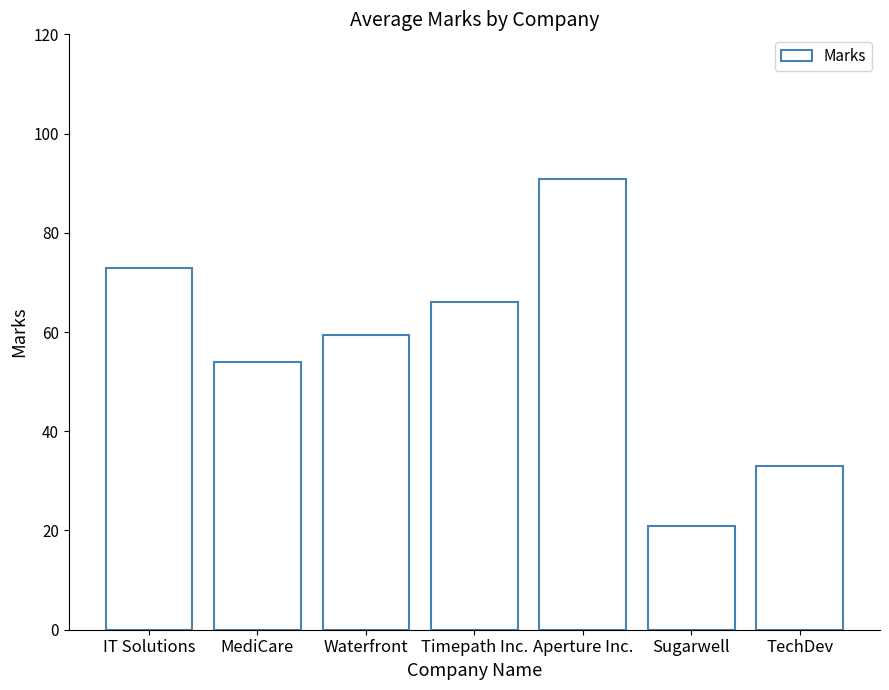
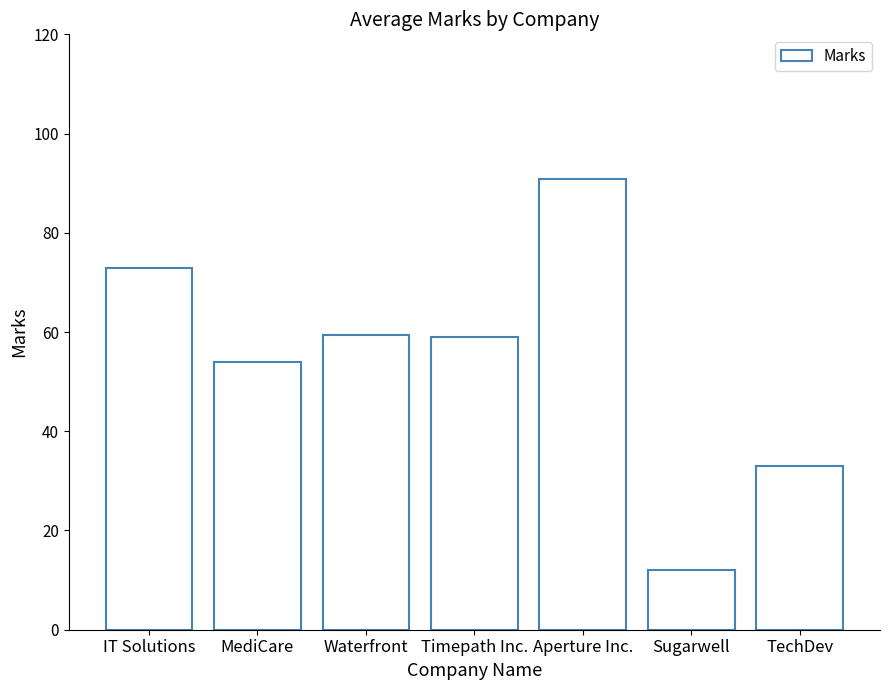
Timepath Inc.: 66 -> 59
Sugarwell: 21 -> 12
